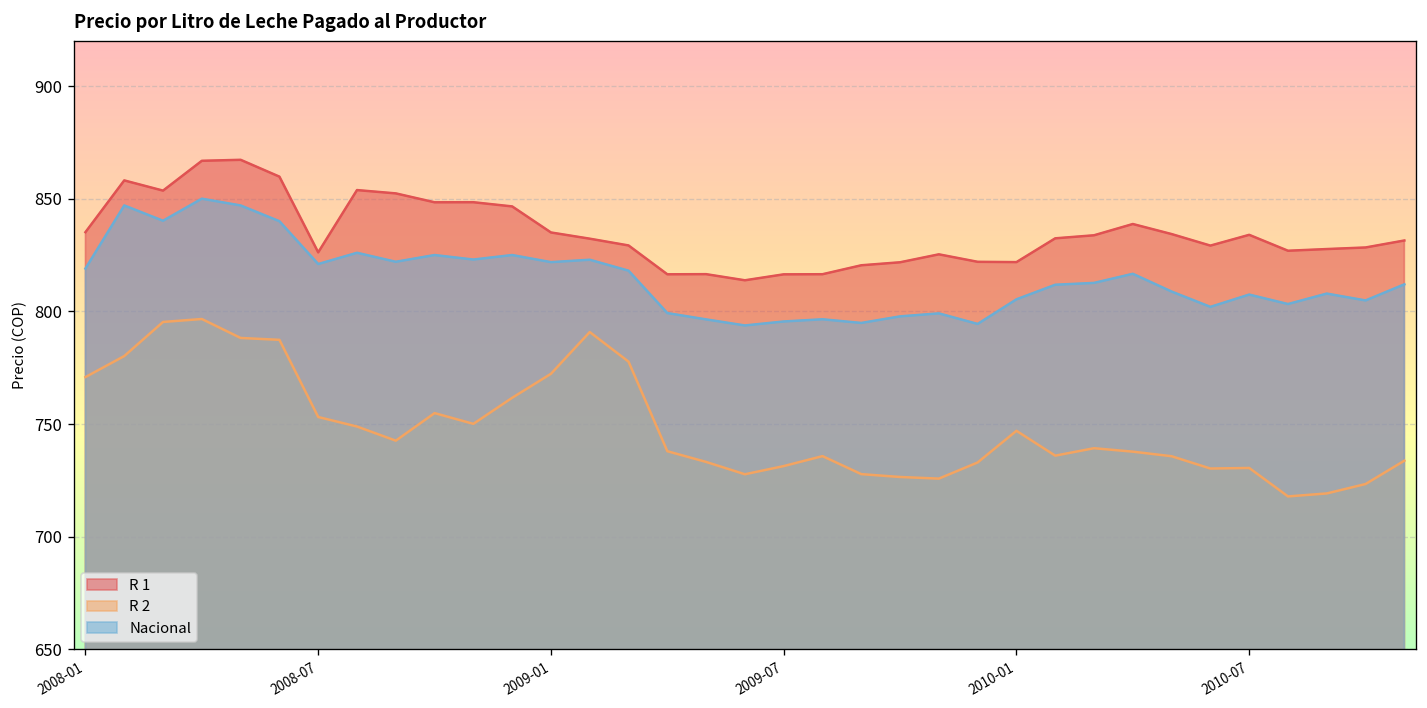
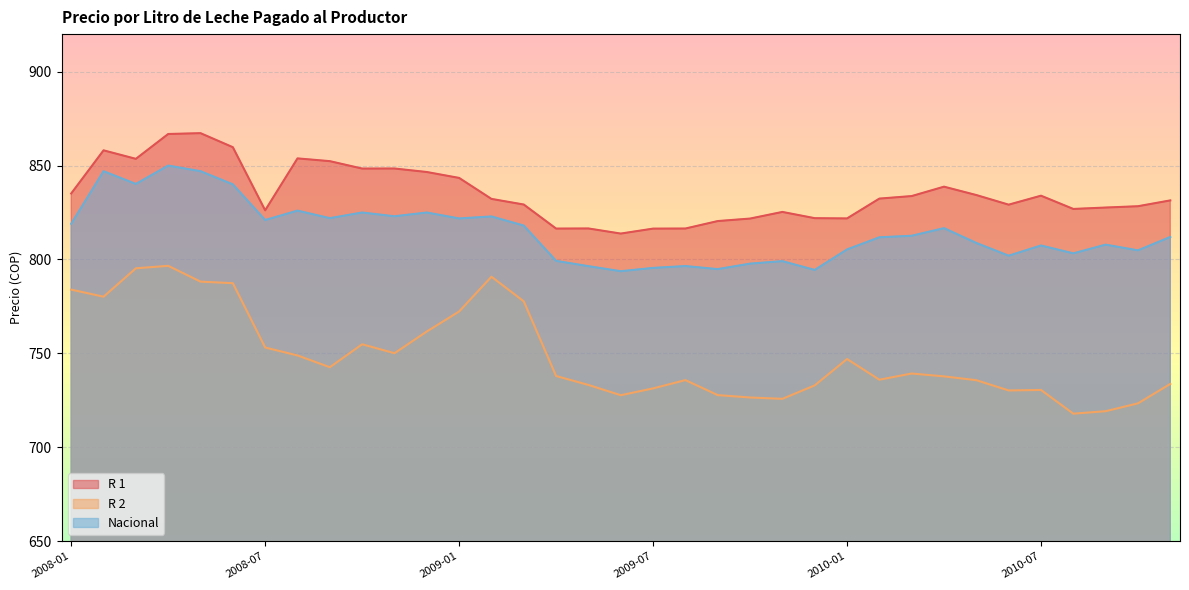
R 2, 2008-01: 771 -> 784
R 1, 2009-01: 835 -> 843
